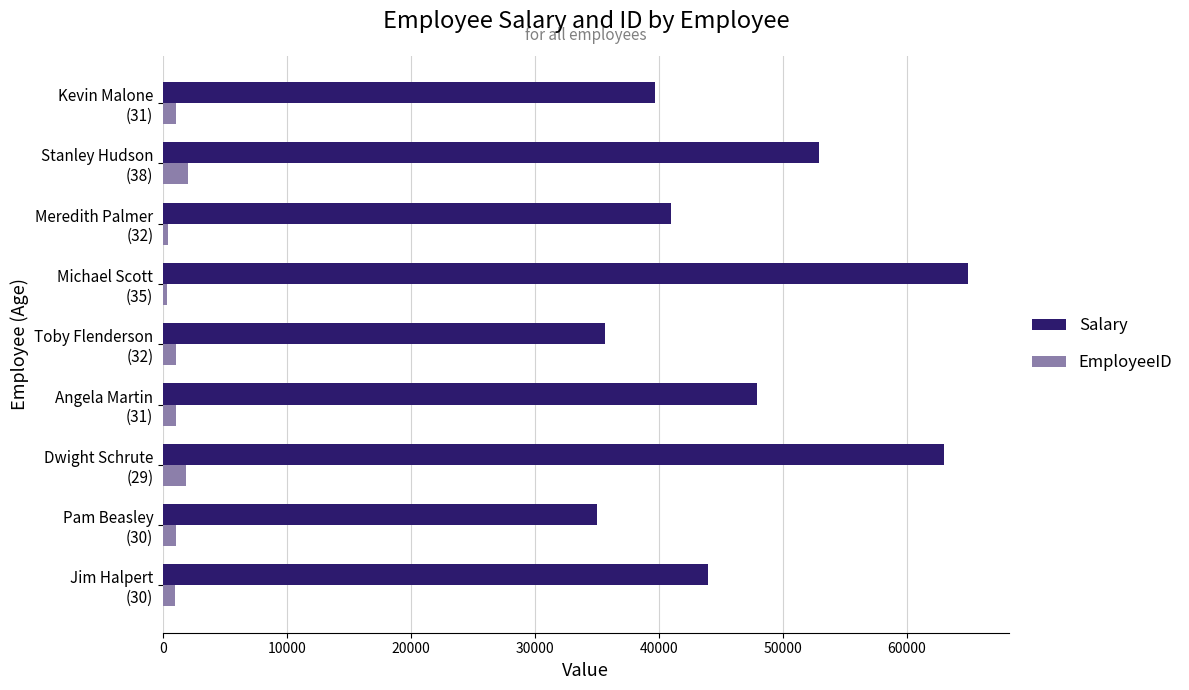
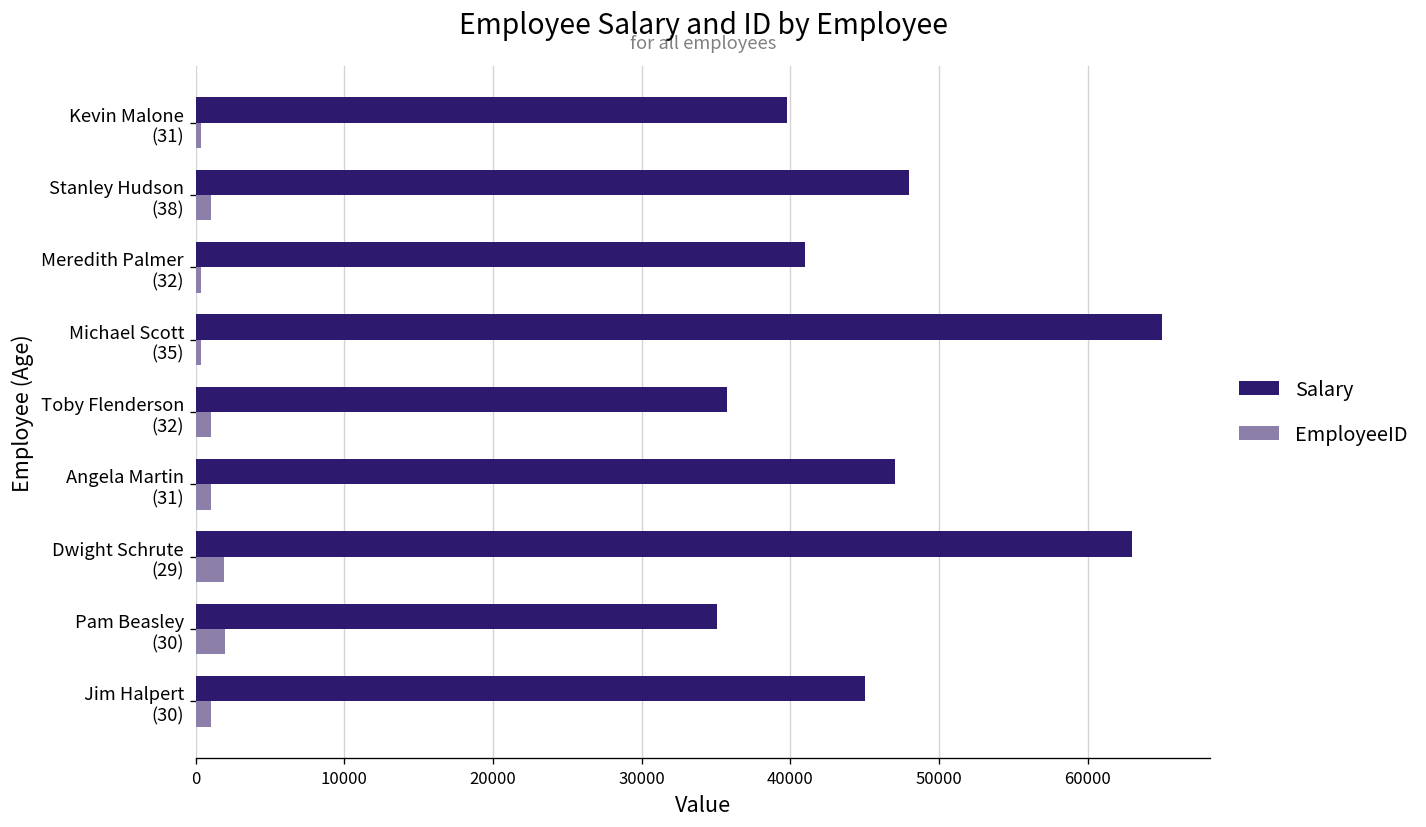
EmployeeID, Kevin Malone (31): 1000 -> 400
Salary, Stanley Hudson (38): 52900 -> 48000
EmployeeID, Stanley Hudson (38): 2000 -> 1000
Salary, Angela Martin (31): 47900 -> 47000
EmployeeID, Pam Beasley (30): 1000 -> 1900
Salary, Jim Halpert (30): 44000 -> 45000
